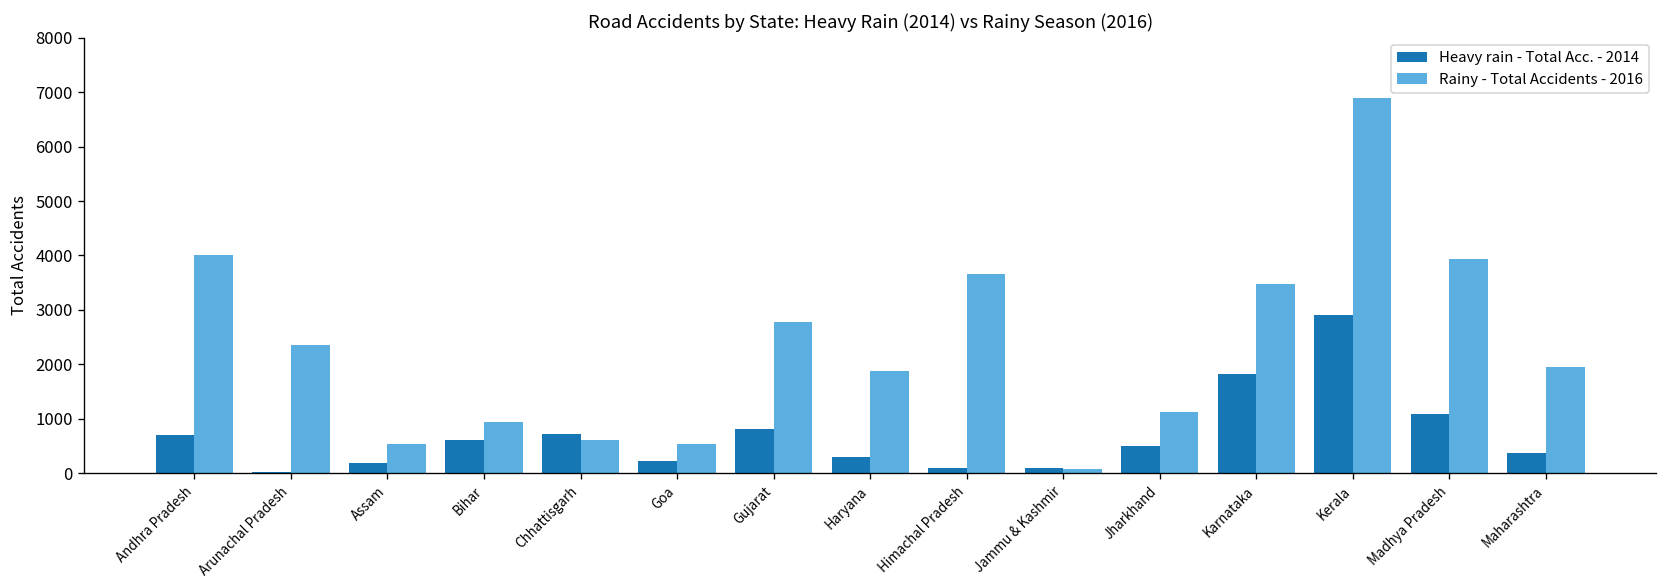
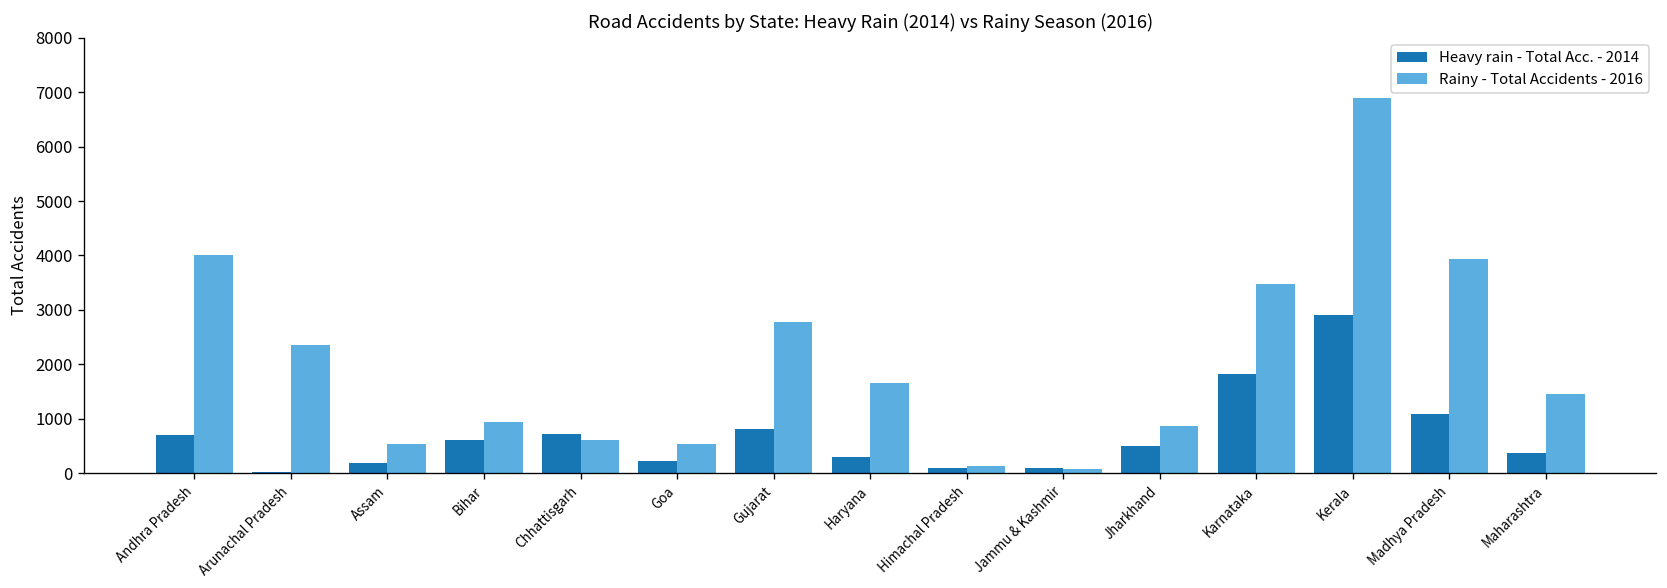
Rainy - Total Accidents - 2016, Haryana: 1900 -> 1700
Rainy - Total Accidents - 2016, Himachal Pradesh: 3700 -> 100
Rainy - Total Accidents - 2016, Jharkhand: 1100 -> 900
Rainy - Total Accidents - 2016, Maharashtra: 2000 -> 1500
